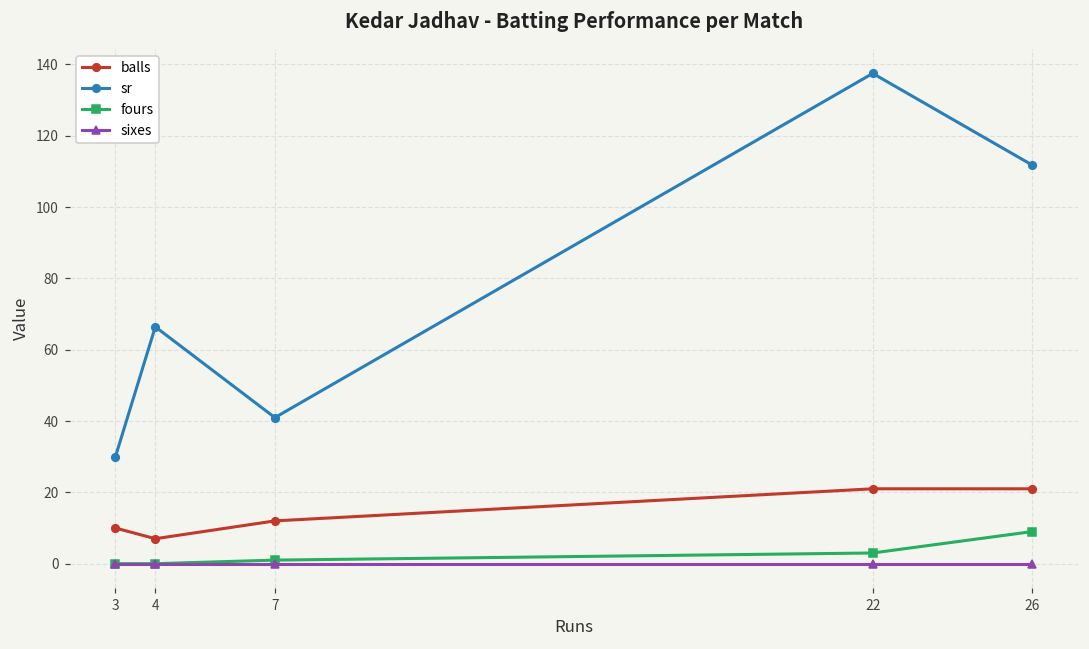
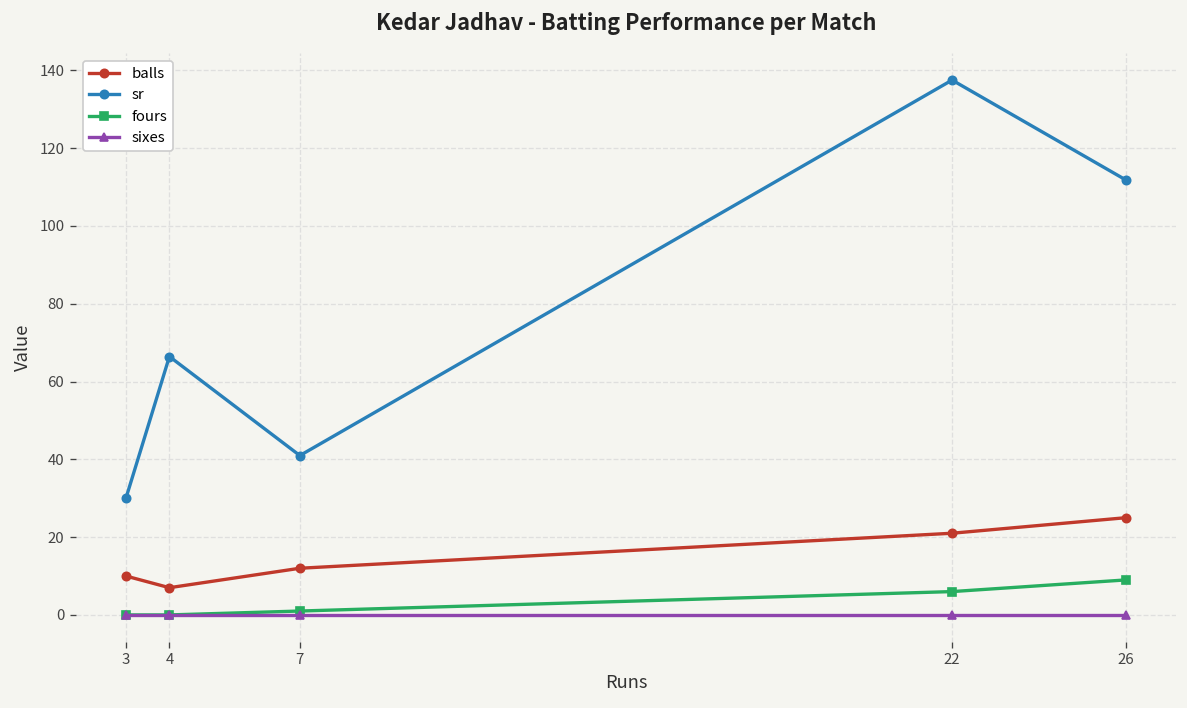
fours, 22: 3 -> 6
balls, 26: 21 -> 25
